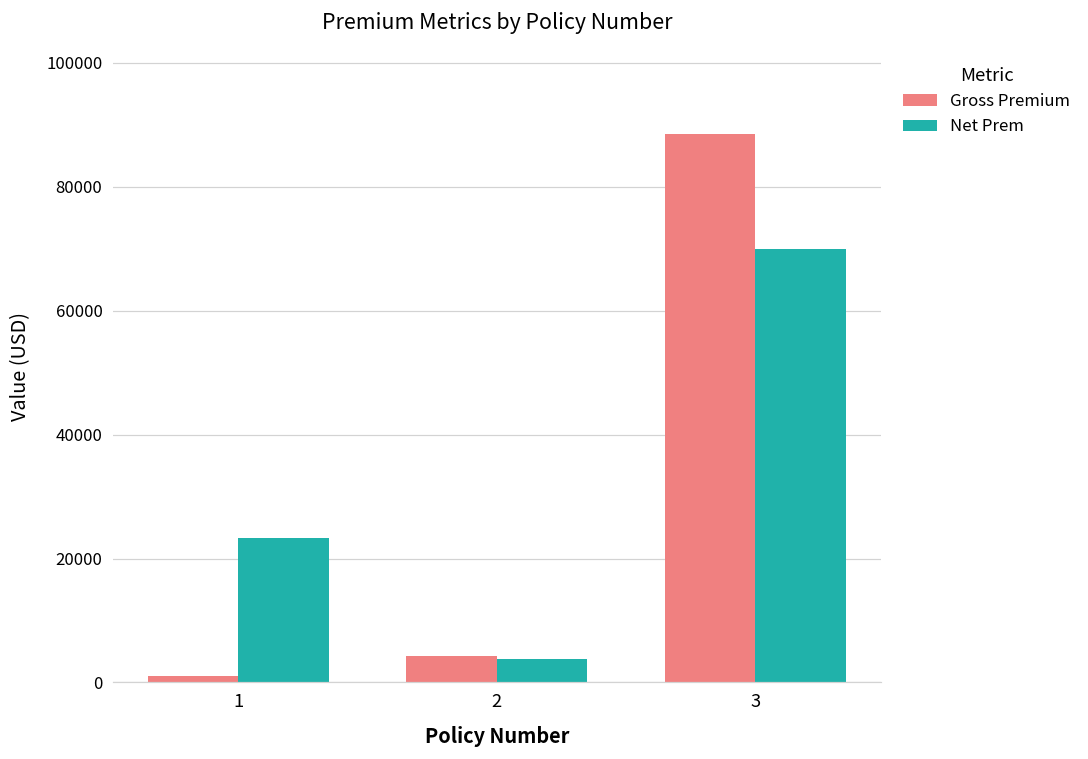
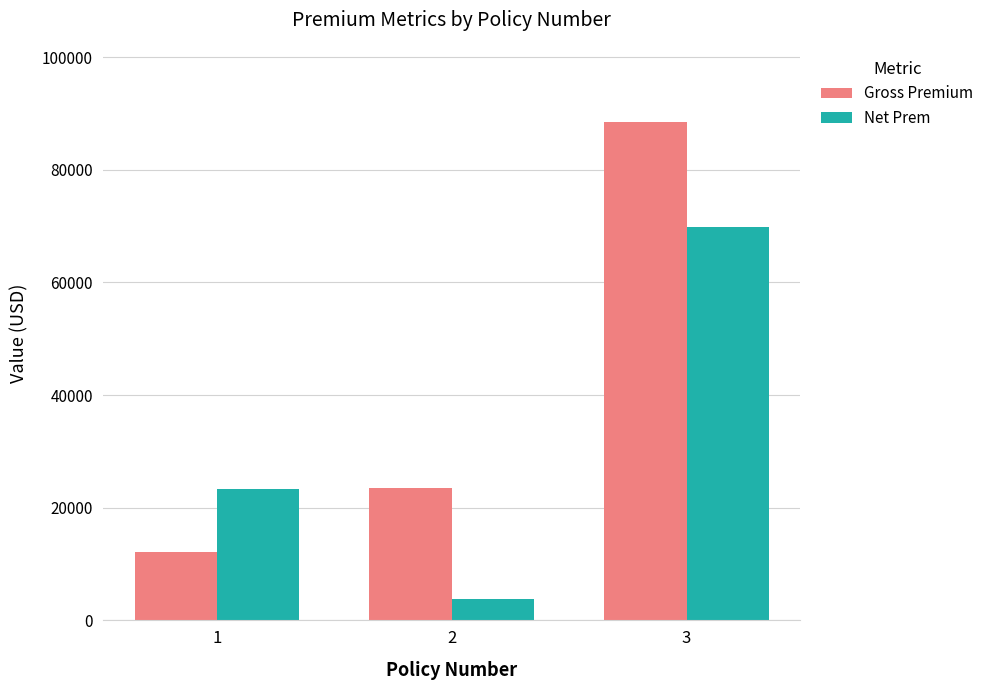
Gross Premium, 1: 1000 -> 12000
Gross Premium, 2: 4000 -> 24000
